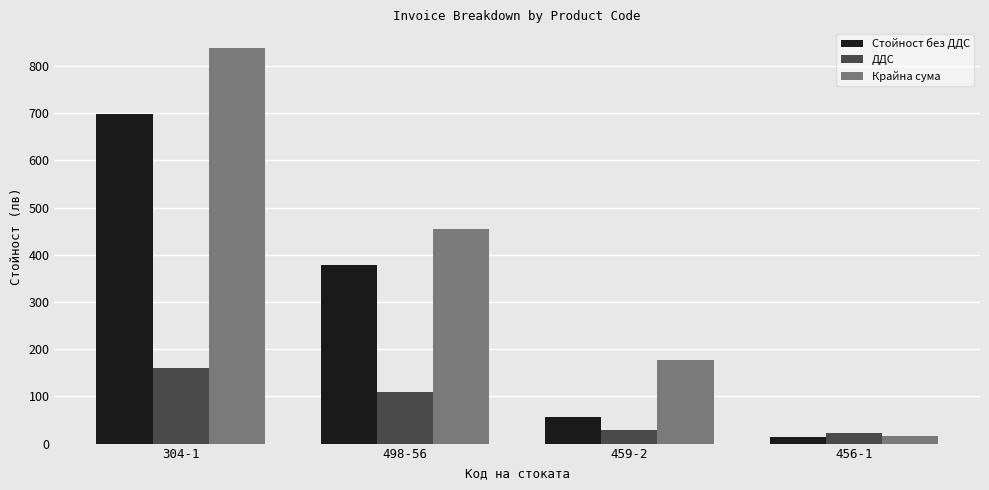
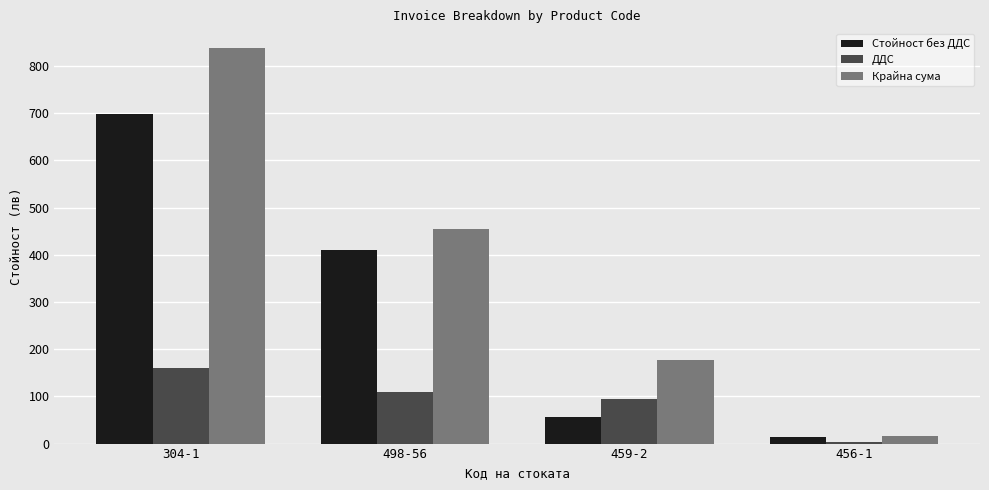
Стойност без ДДС, 498-56: 380 -> 410
ДДС, 459-2: 30 -> 90
ДДС, 456-1: 20 -> 0
